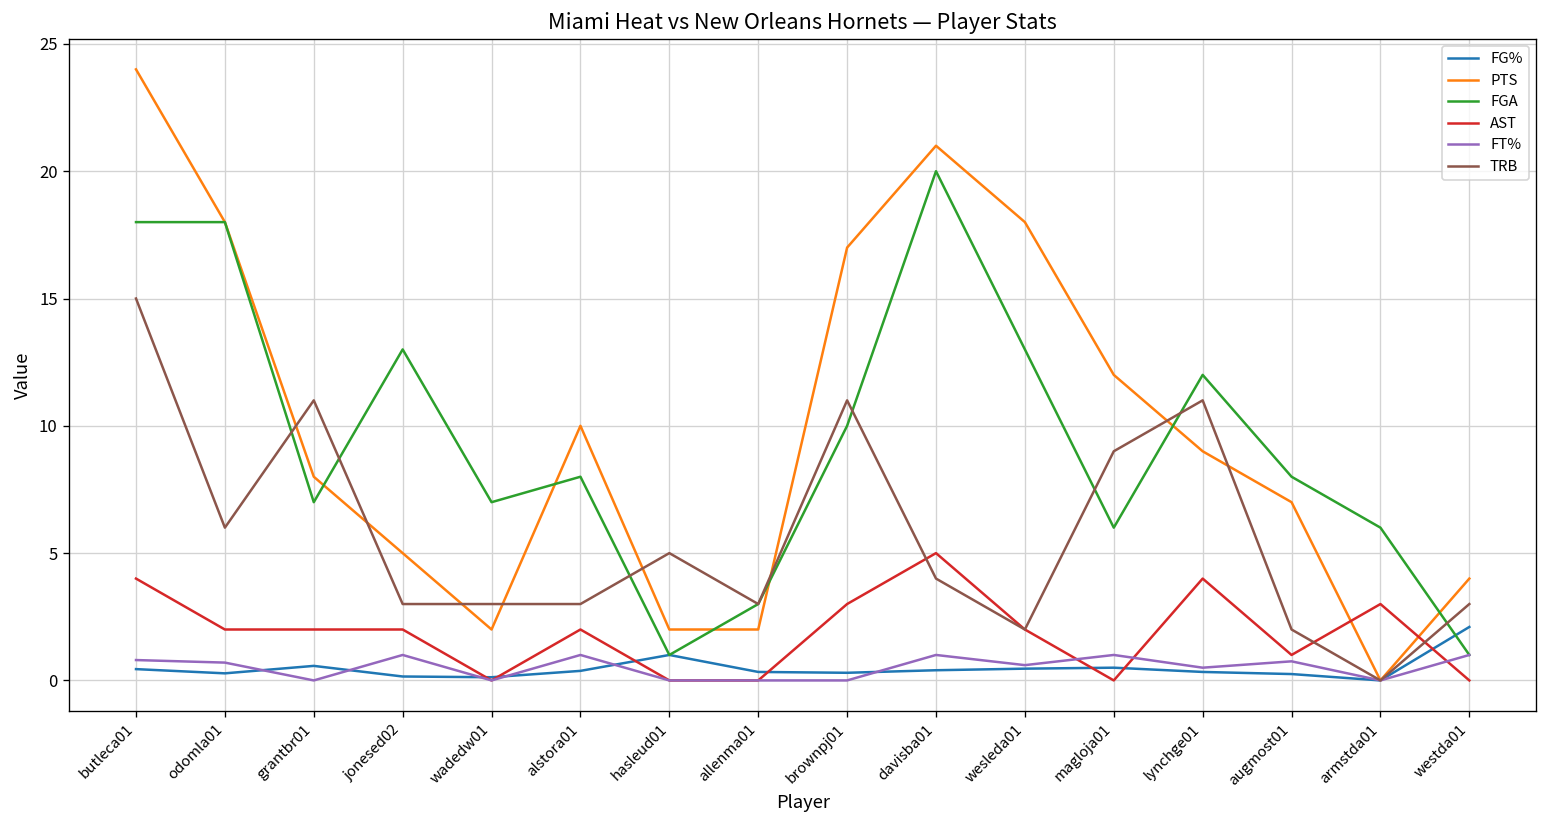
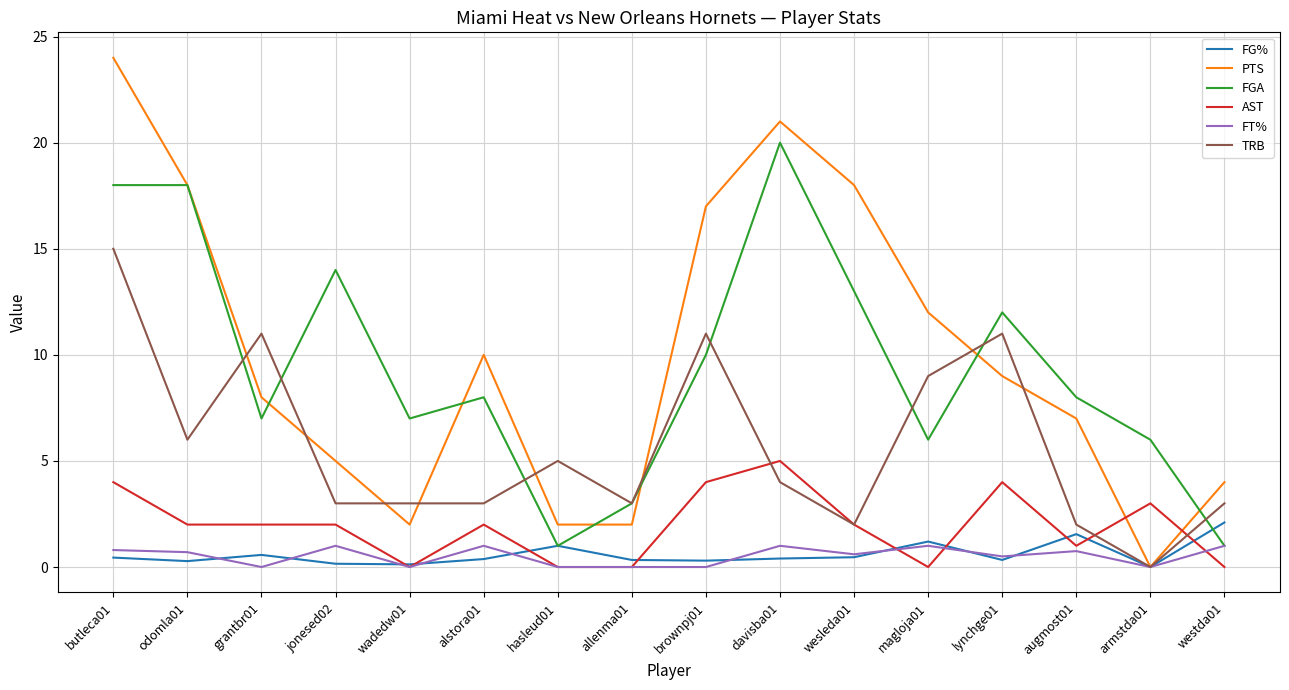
FGA, jonesed02: 13 -> 14
AST, brownpj01: 3 -> 4
FG%, magloja01: 0.5 -> 1.2
FG%, augmost01: 0.3 -> 1.6
